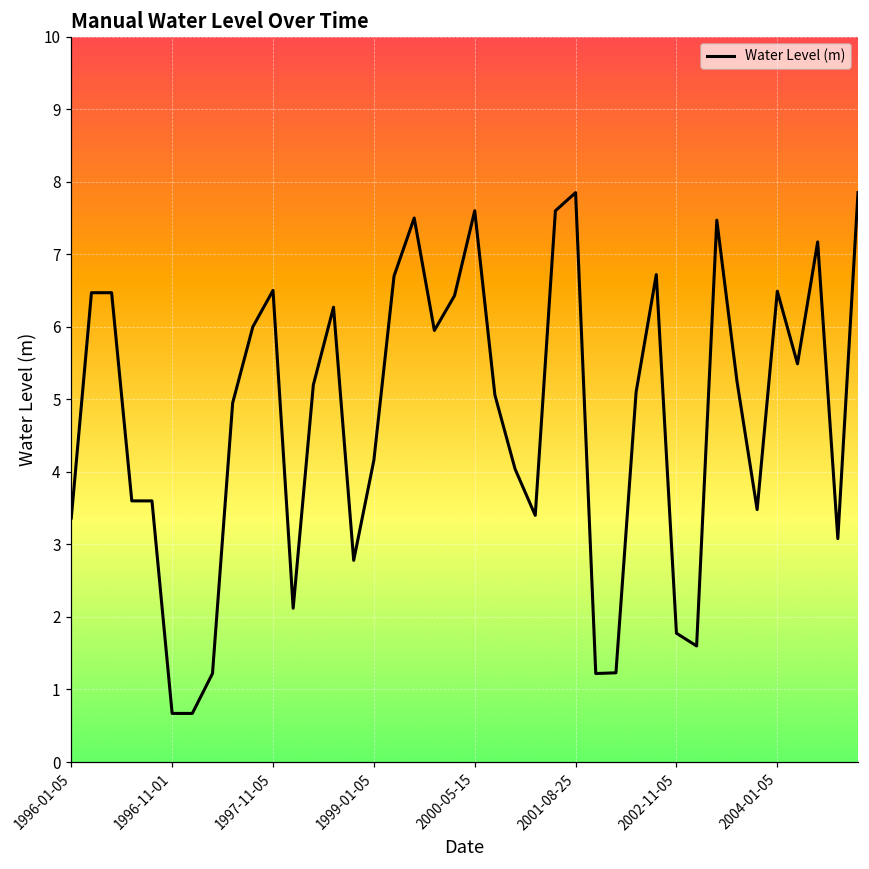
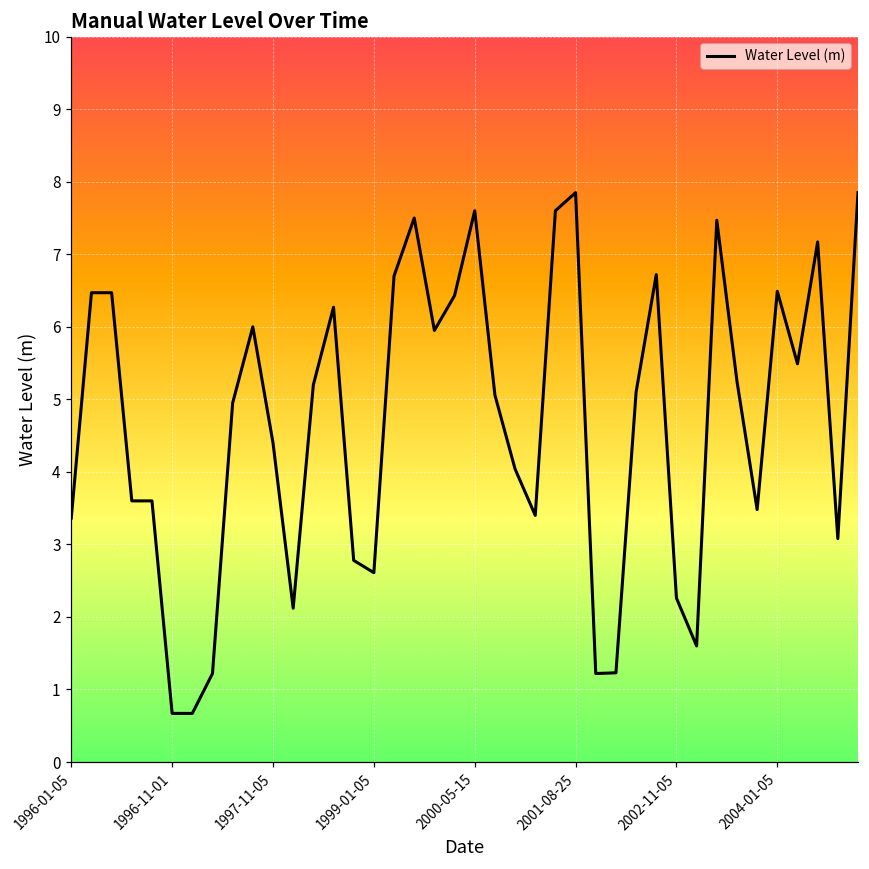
1997-11-05: 6.5 -> 4.4
1999-01-05: 4.2 -> 2.6
2002-11-05: 1.8 -> 2.3
